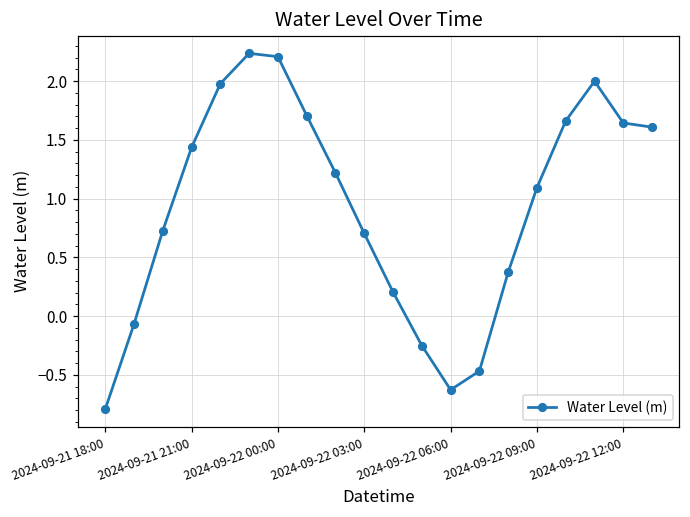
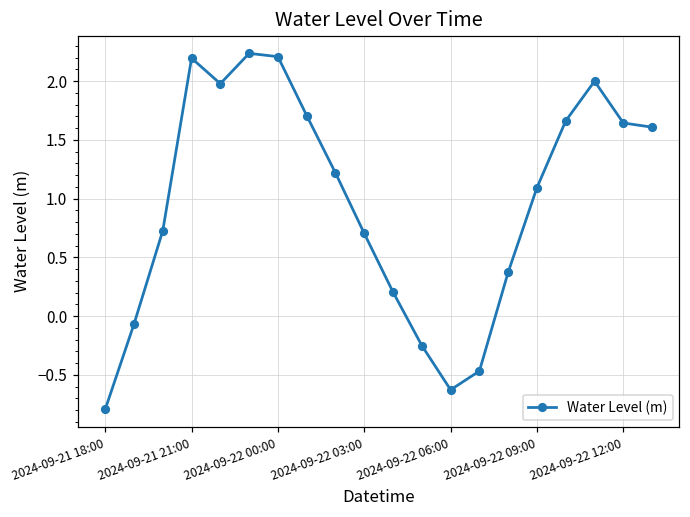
2024-09-21 21:00: 1.43 -> 2.19
